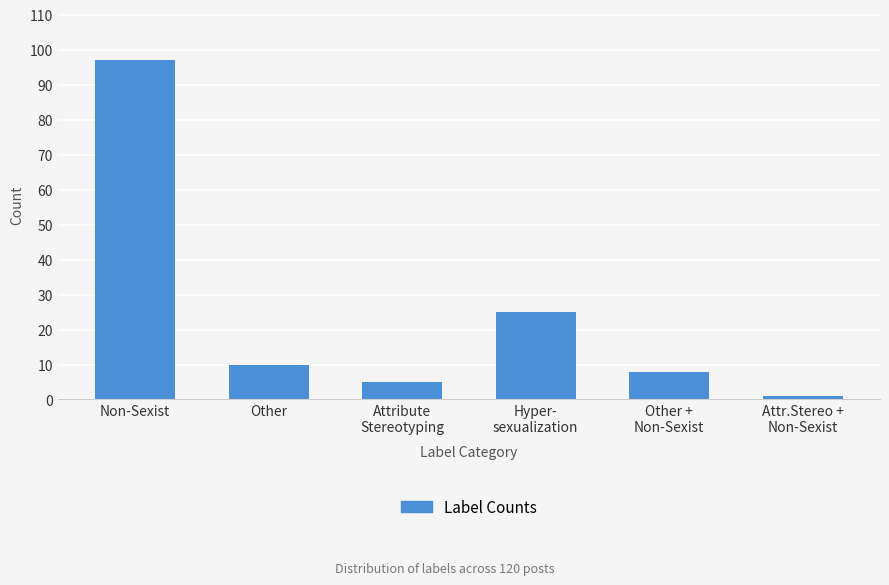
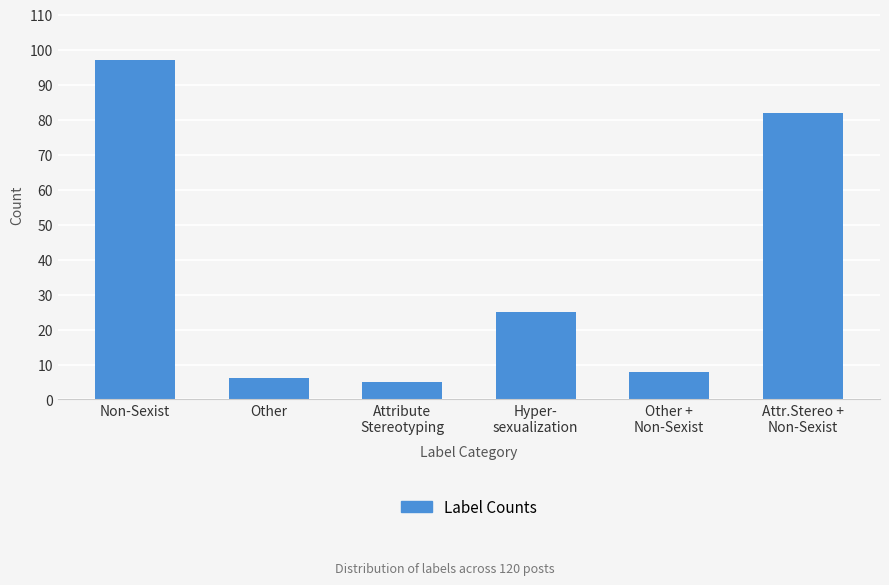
Other: 10 -> 6
Attr.Stereo + Non-Sexist: 1 -> 82
